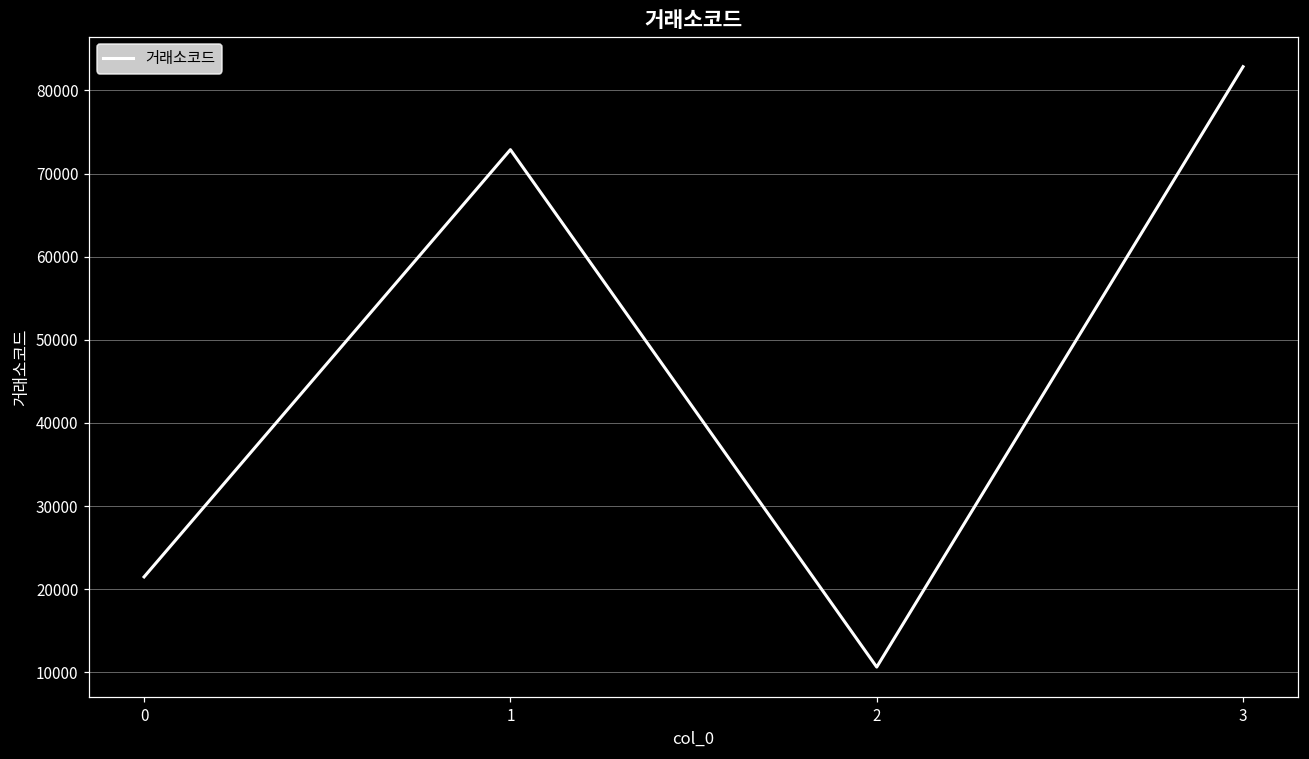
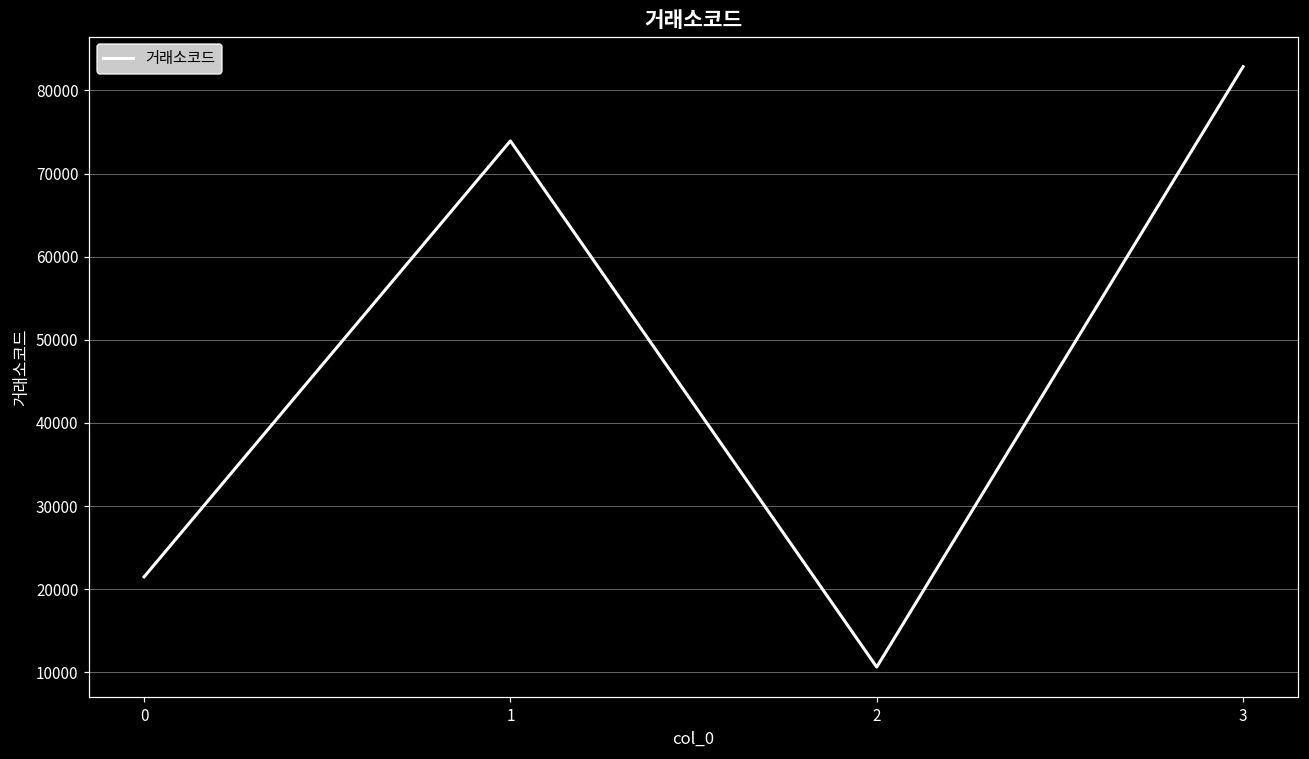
1: 73000 -> 74000
